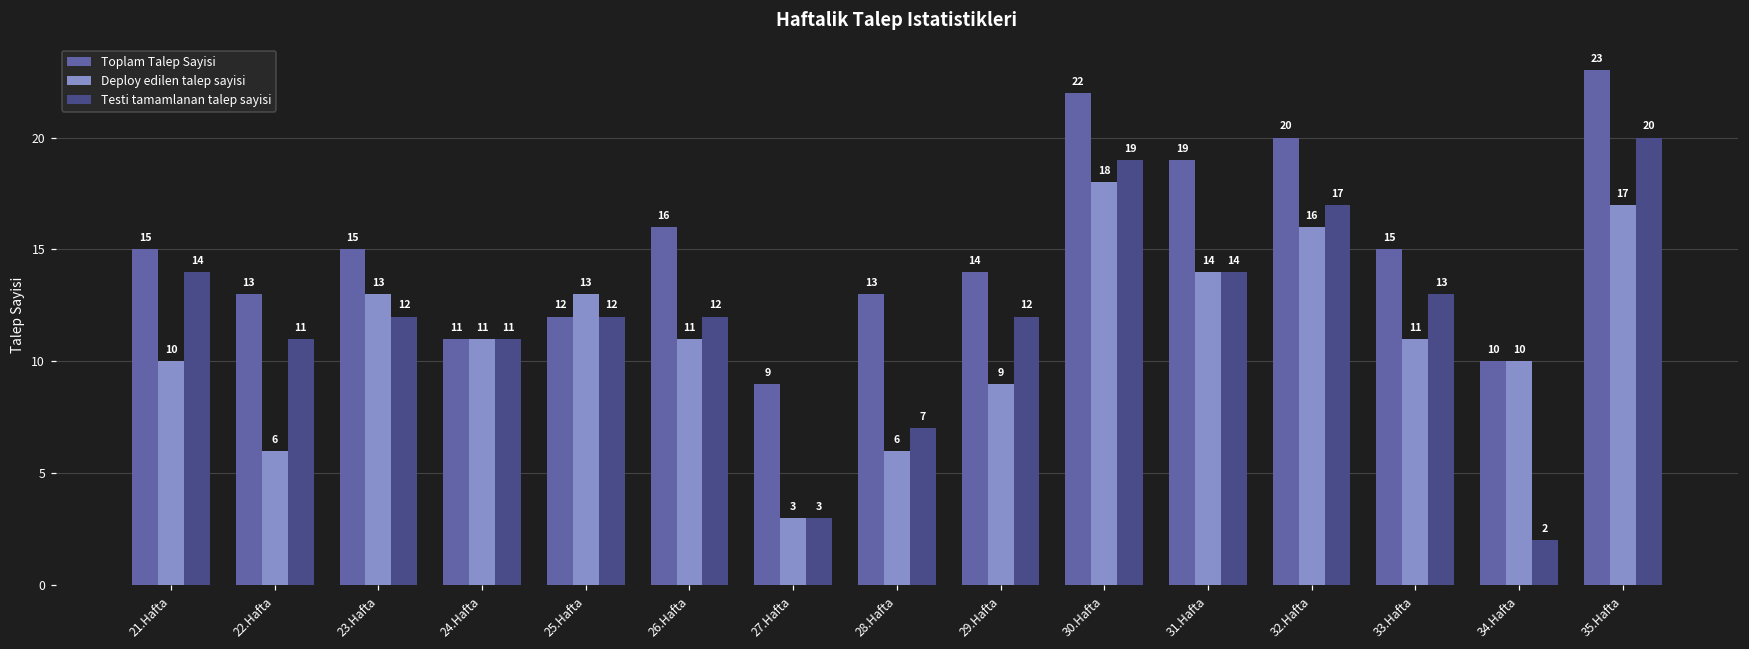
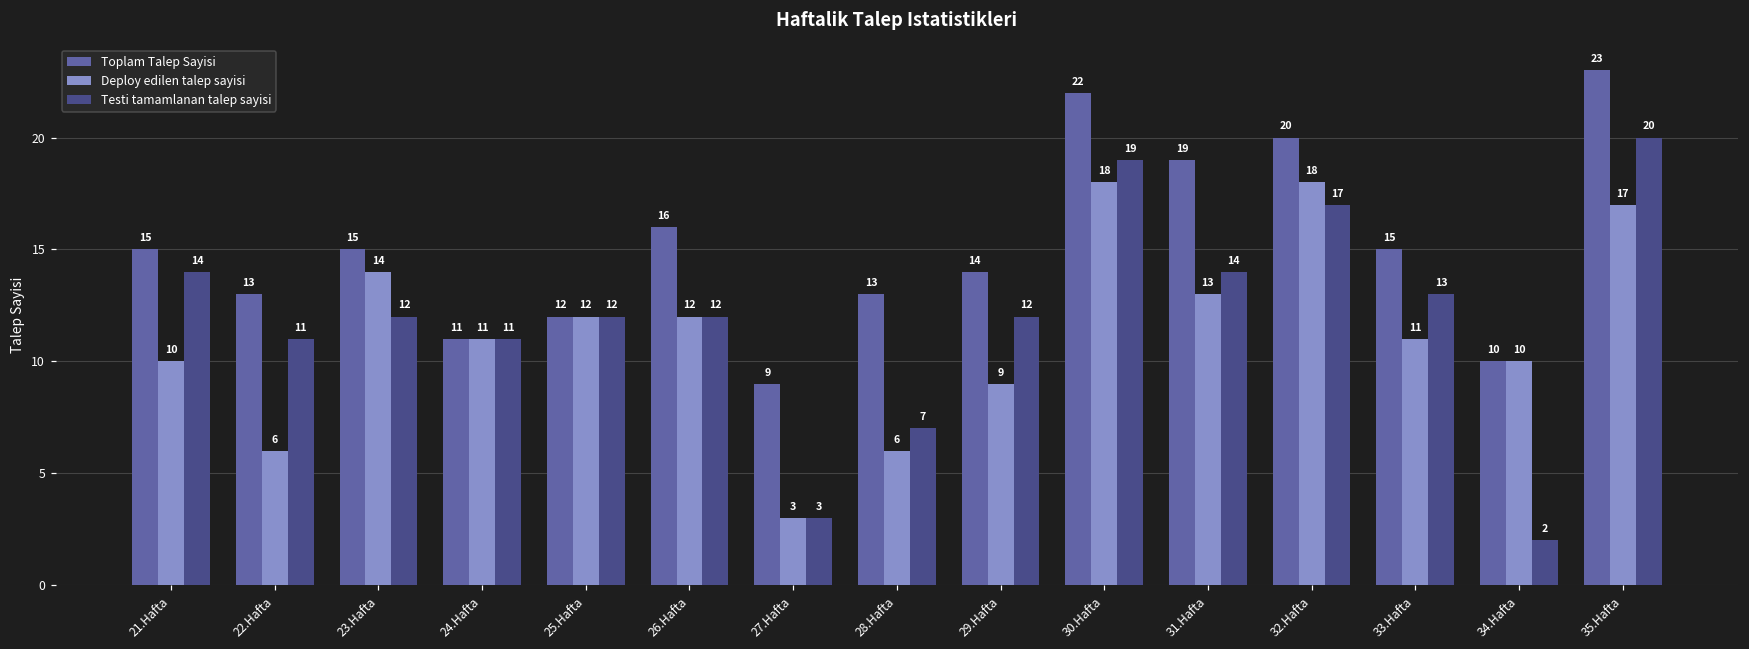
Deploy edilen talep sayisi, 23.Hafta: 13 -> 14
Deploy edilen talep sayisi, 25.Hafta: 13 -> 12
Deploy edilen talep sayisi, 26.Hafta: 11 -> 12
Deploy edilen talep sayisi, 31.Hafta: 14 -> 13
Deploy edilen talep sayisi, 32.Hafta: 16 -> 18
